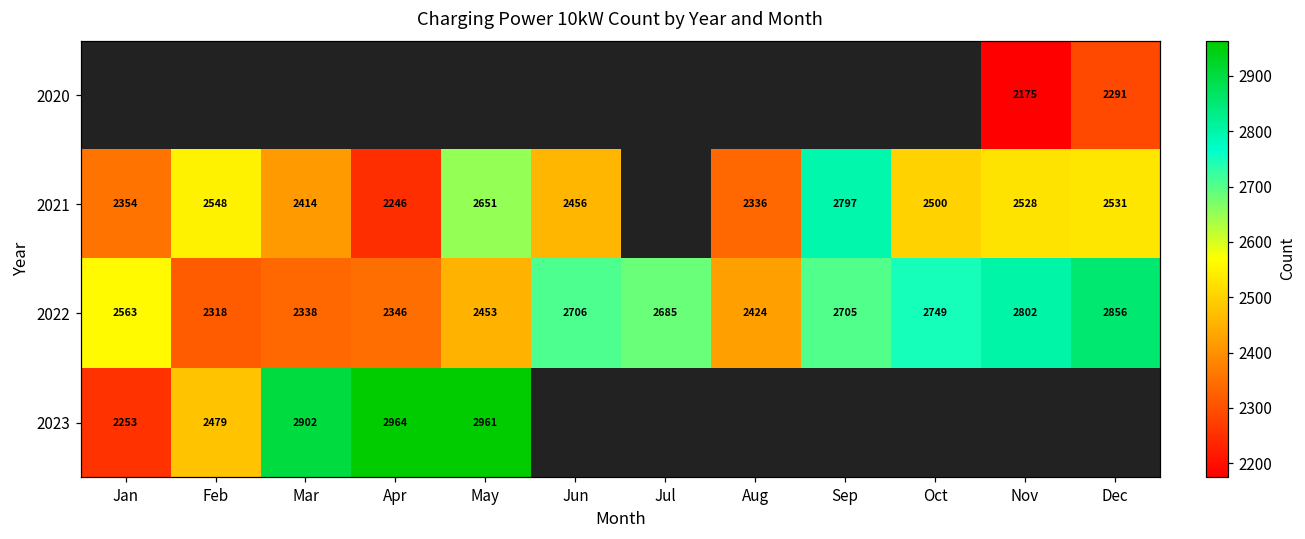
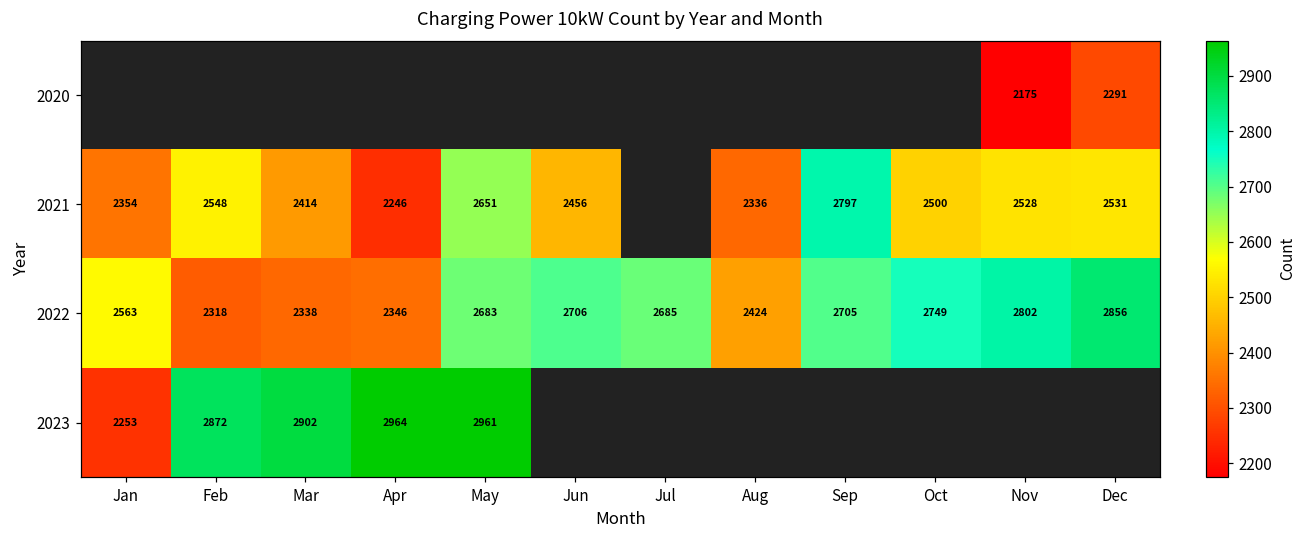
2022, May: 2453 -> 2683
2023, Feb: 2479 -> 2872
